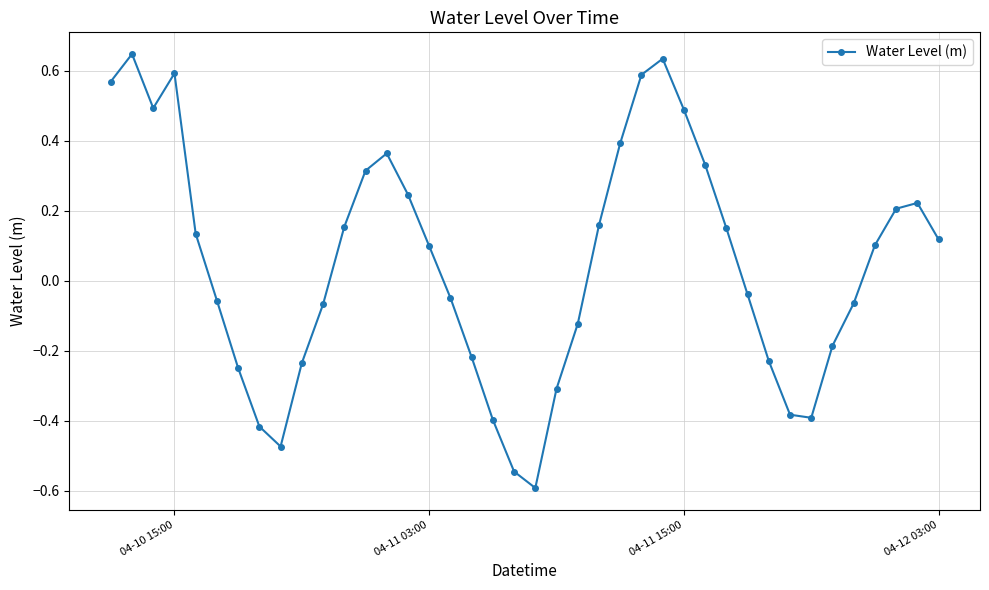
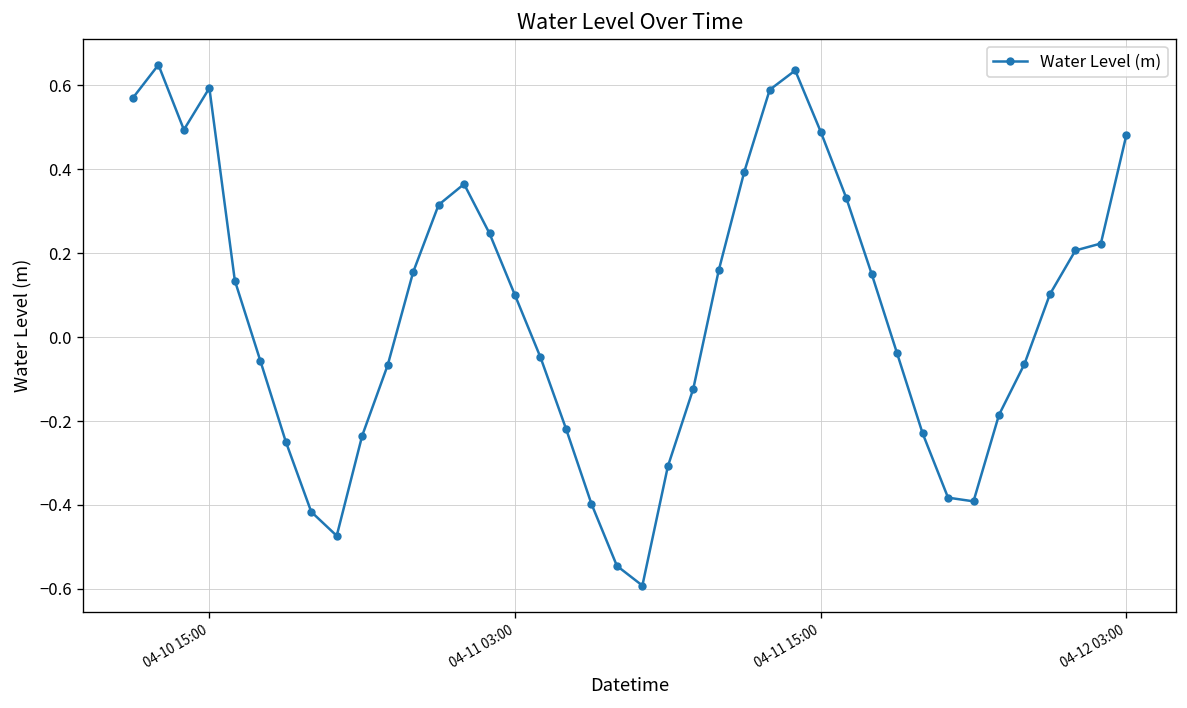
04-12 03:00: 0.12 -> 0.48
